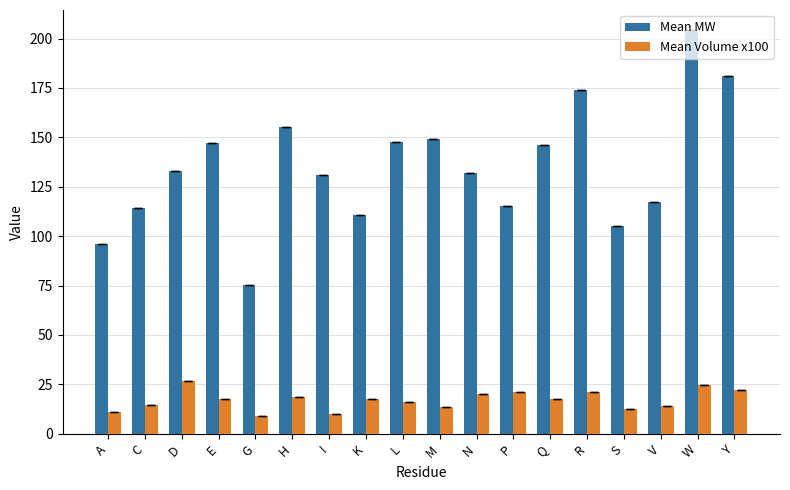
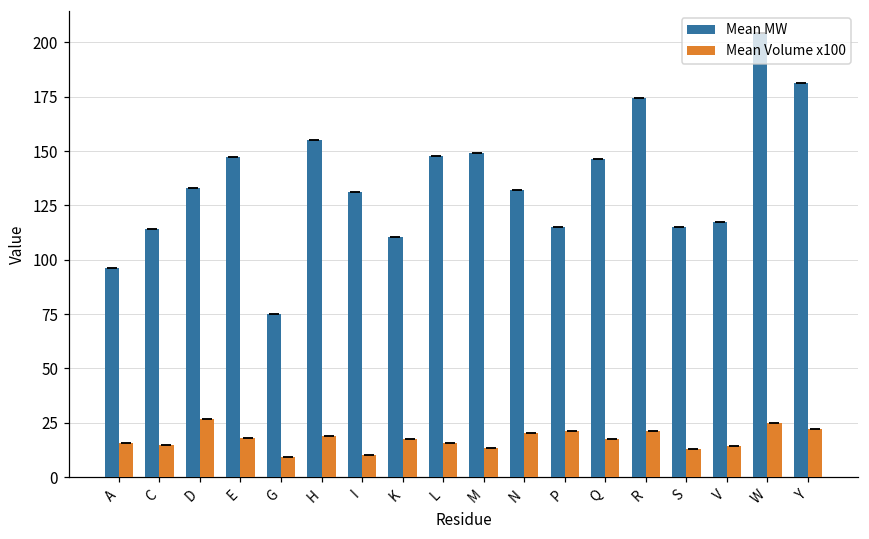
Mean Volume x100, A: 11 -> 16
Mean MW, S: 105 -> 115
